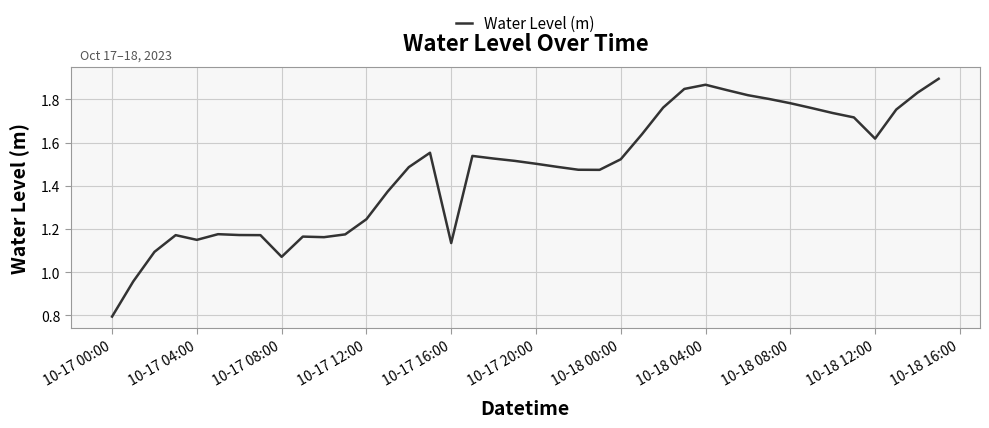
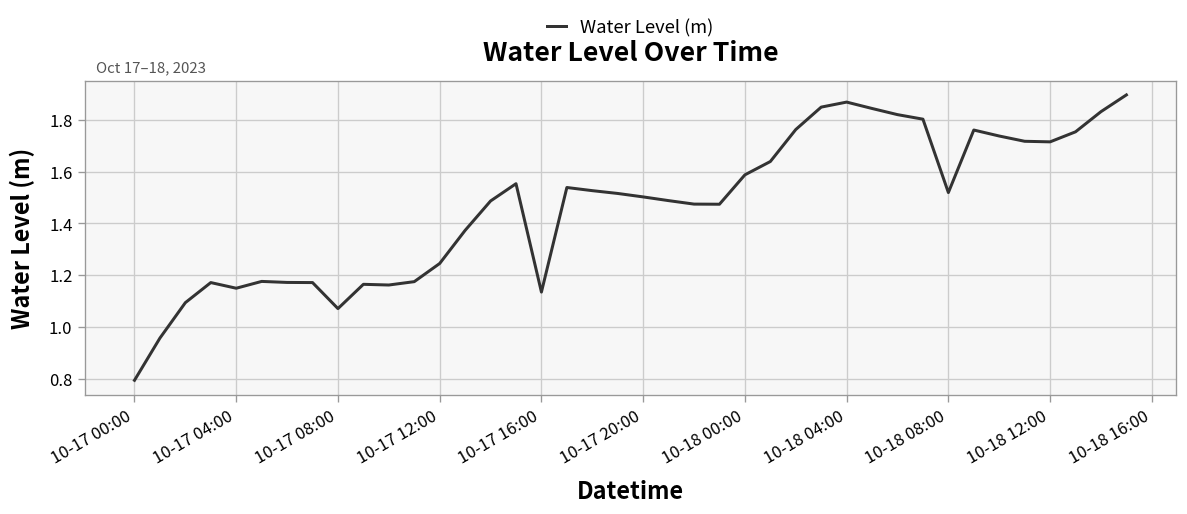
10-18 00:00: 1.52 -> 1.59
10-18 08:00: 1.78 -> 1.52
10-18 12:00: 1.62 -> 1.71
